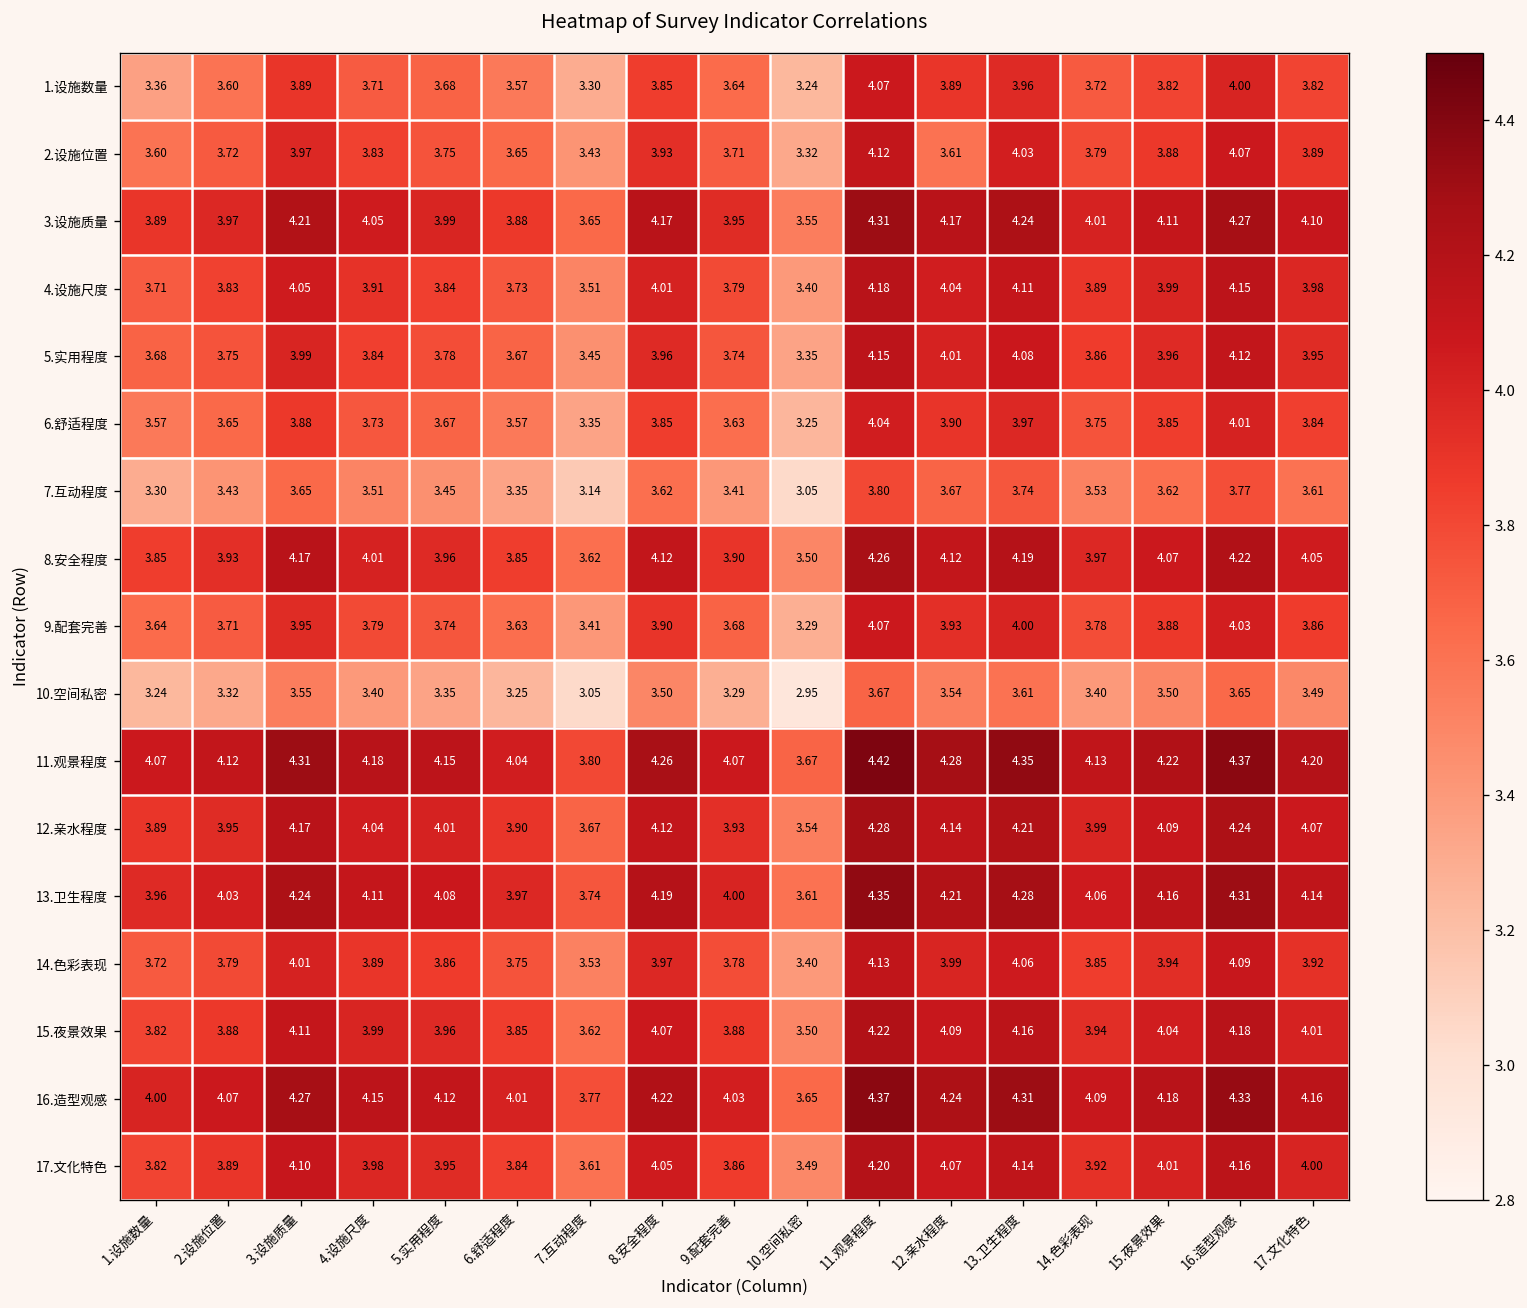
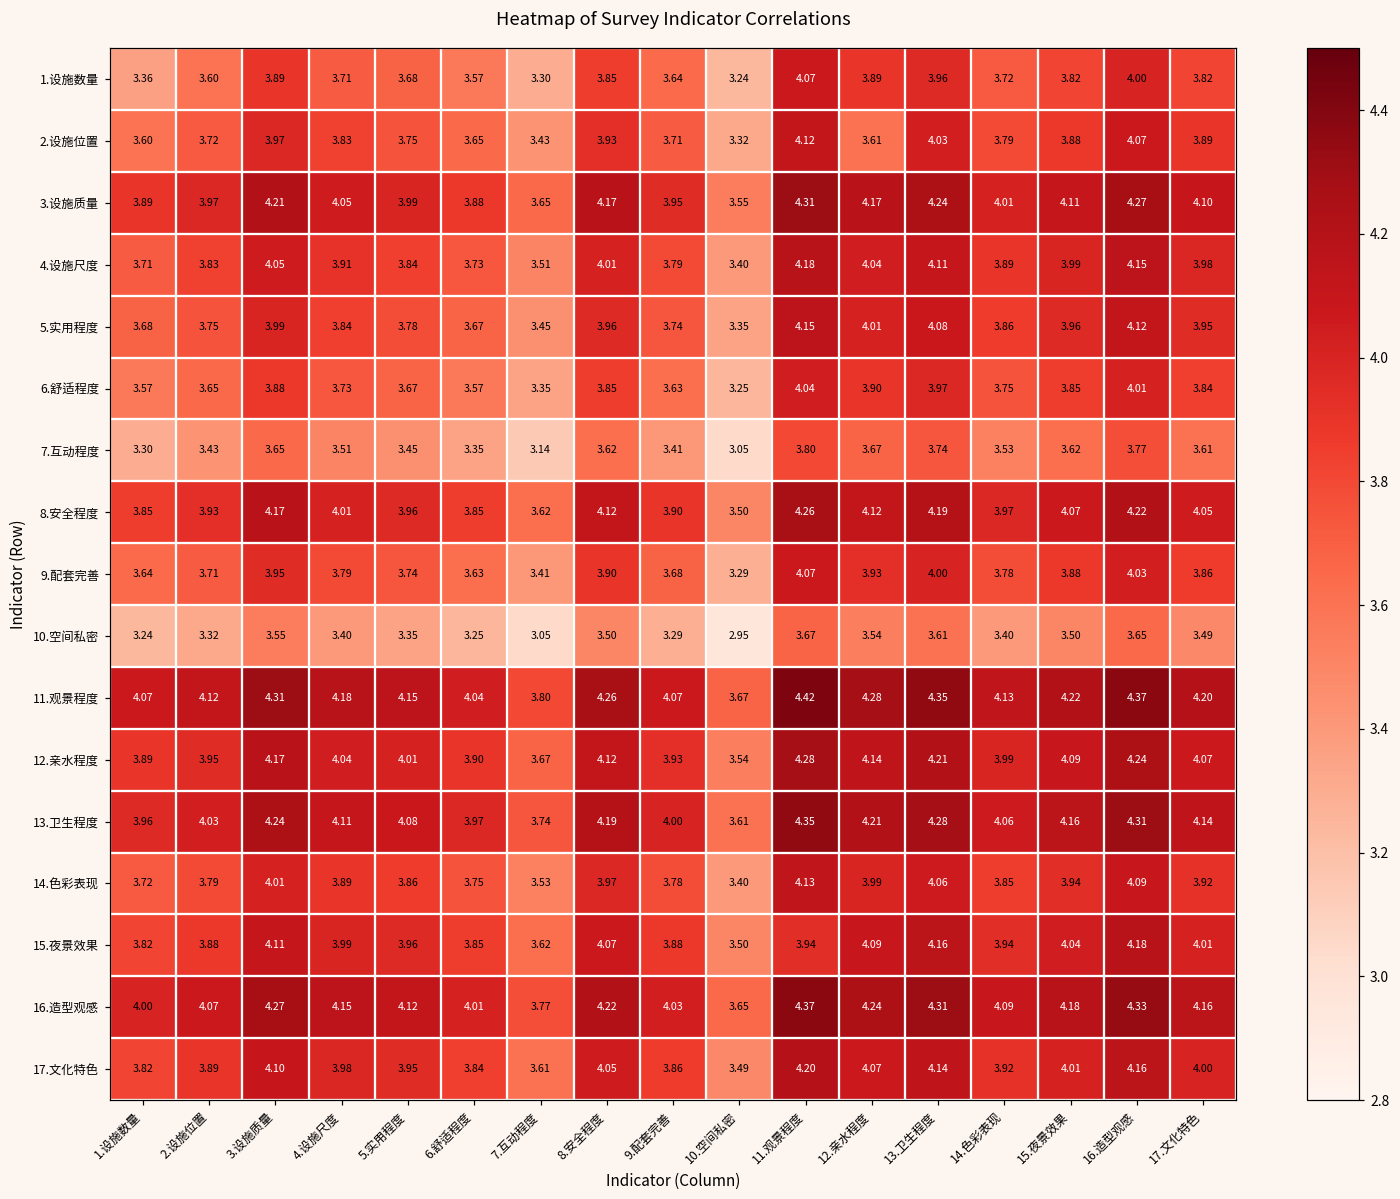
15.夜景效果, 11.观景程度: 4.22 -> 3.94
